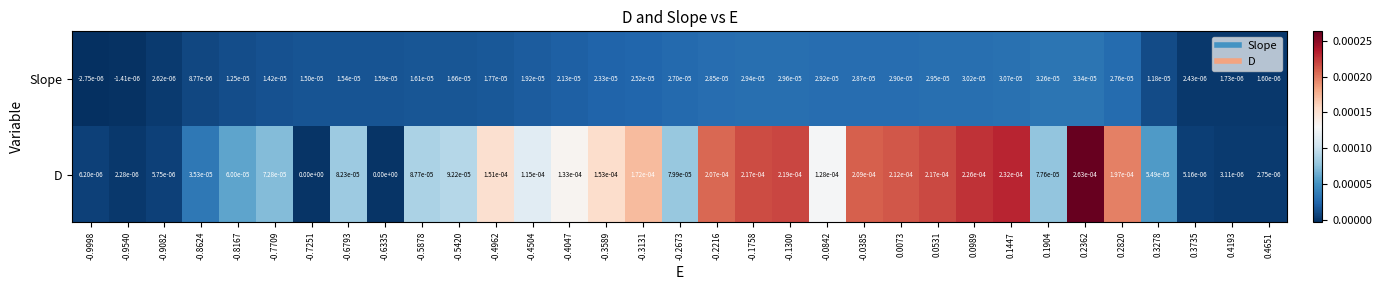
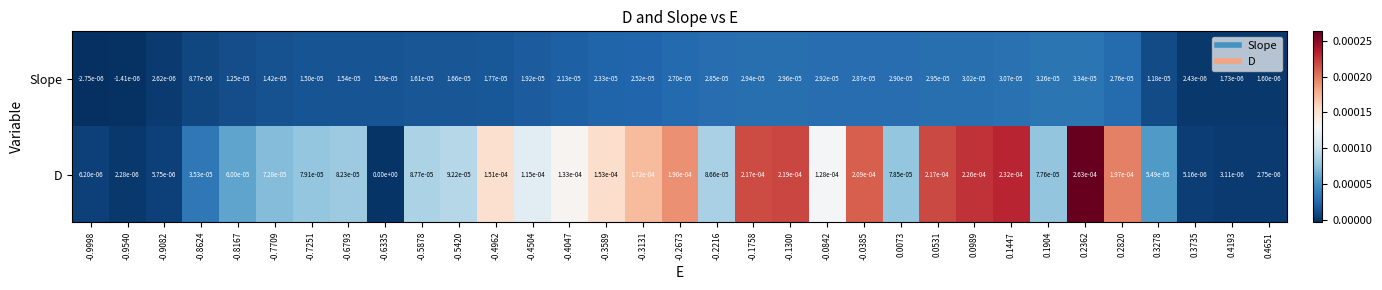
D, -0.7251: 0.00e+00 -> 7.91e-05
D, -0.2673: 7.99e-05 -> 1.90e-04
D, -0.2216: 2.07e-04 -> 8.66e-05
D, 0.0073: 2.12e-04 -> 7.85e-05
